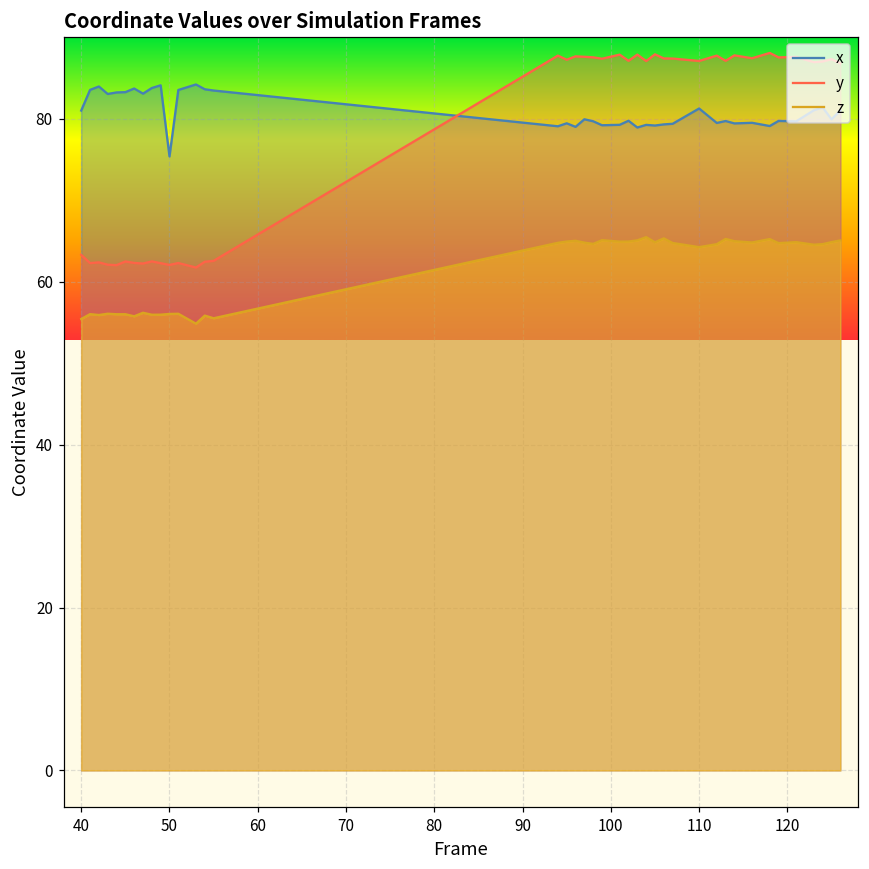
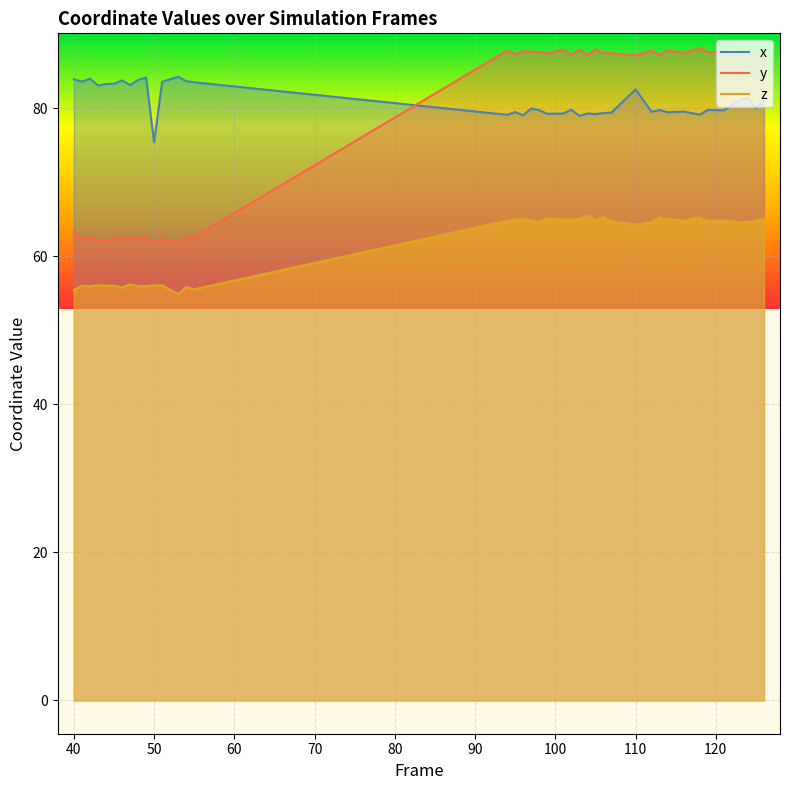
x, 40: 81 -> 84
x, 110: 81 -> 83
